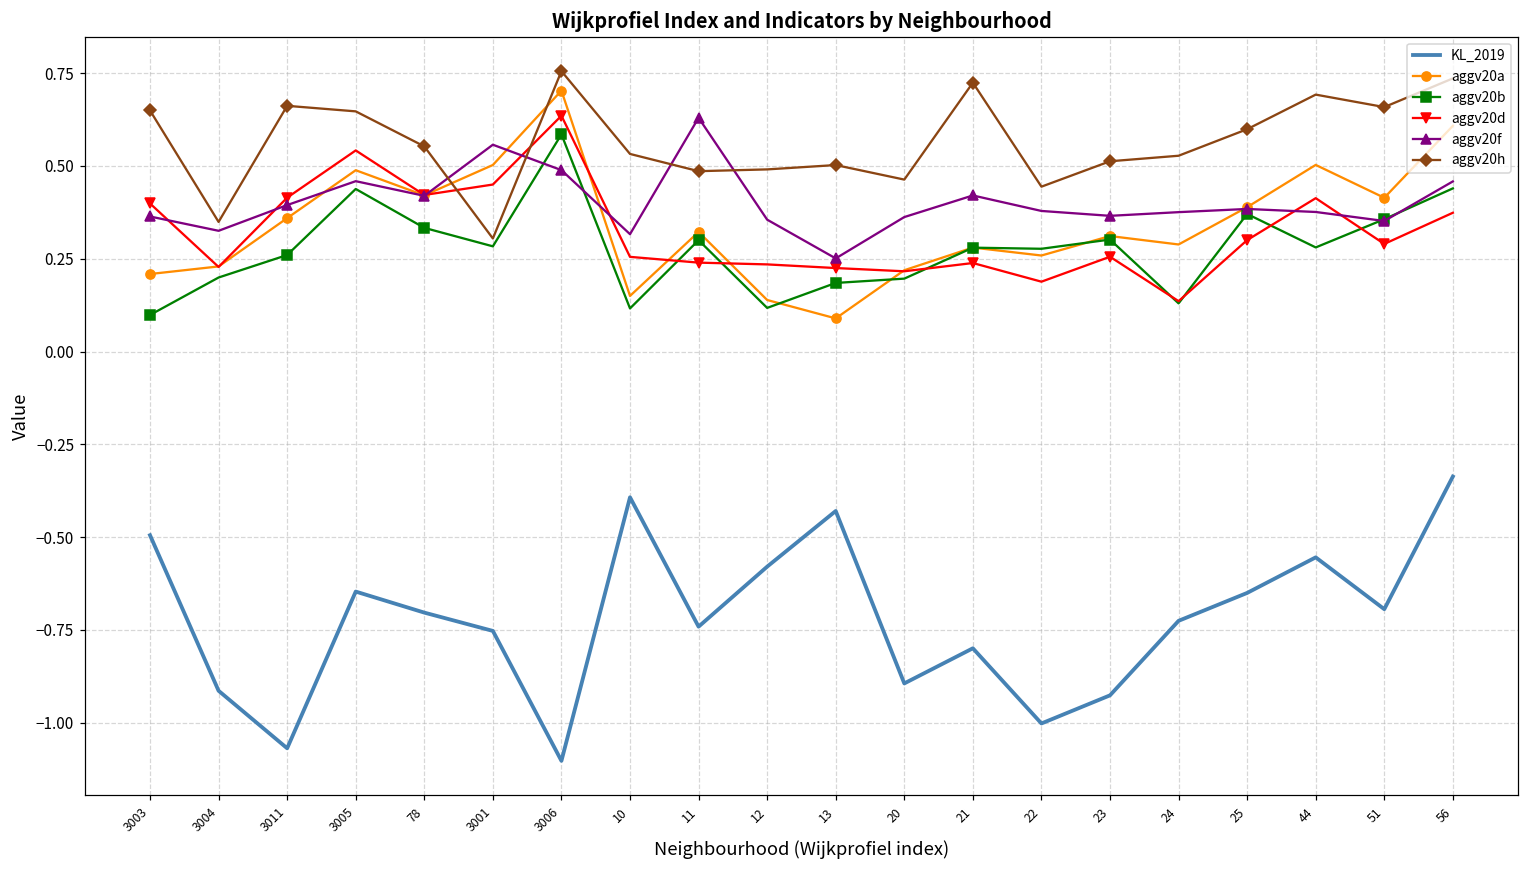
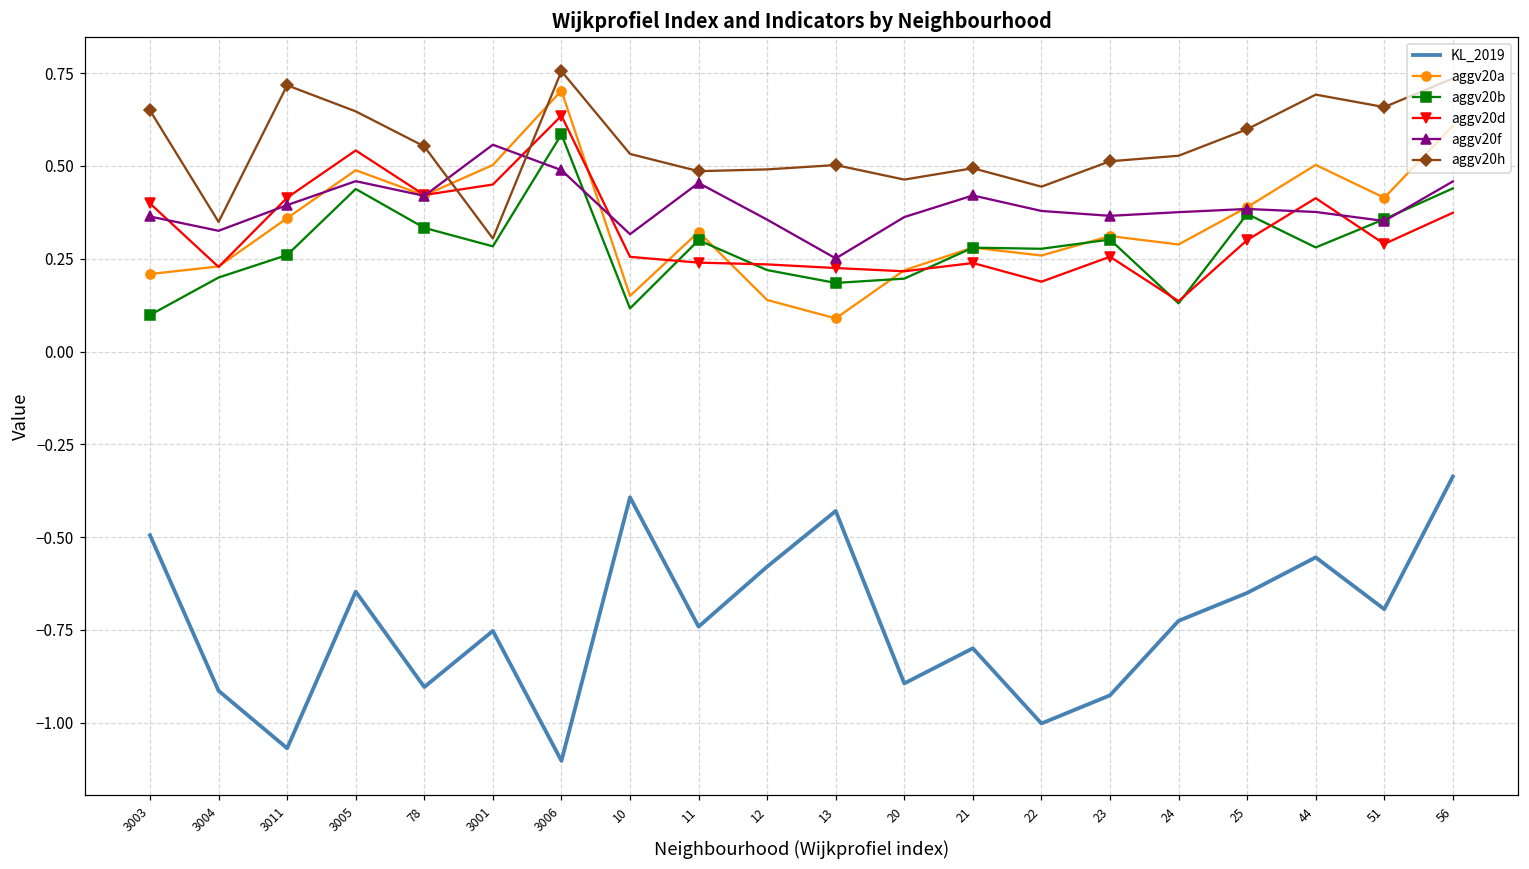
aggv20h, 3011: 0.66 -> 0.72
KL_2019, 78: -0.70 -> -0.90
aggv20f, 11: 0.63 -> 0.45
aggv20b, 12: 0.12 -> 0.22
aggv20h, 21: 0.72 -> 0.49
